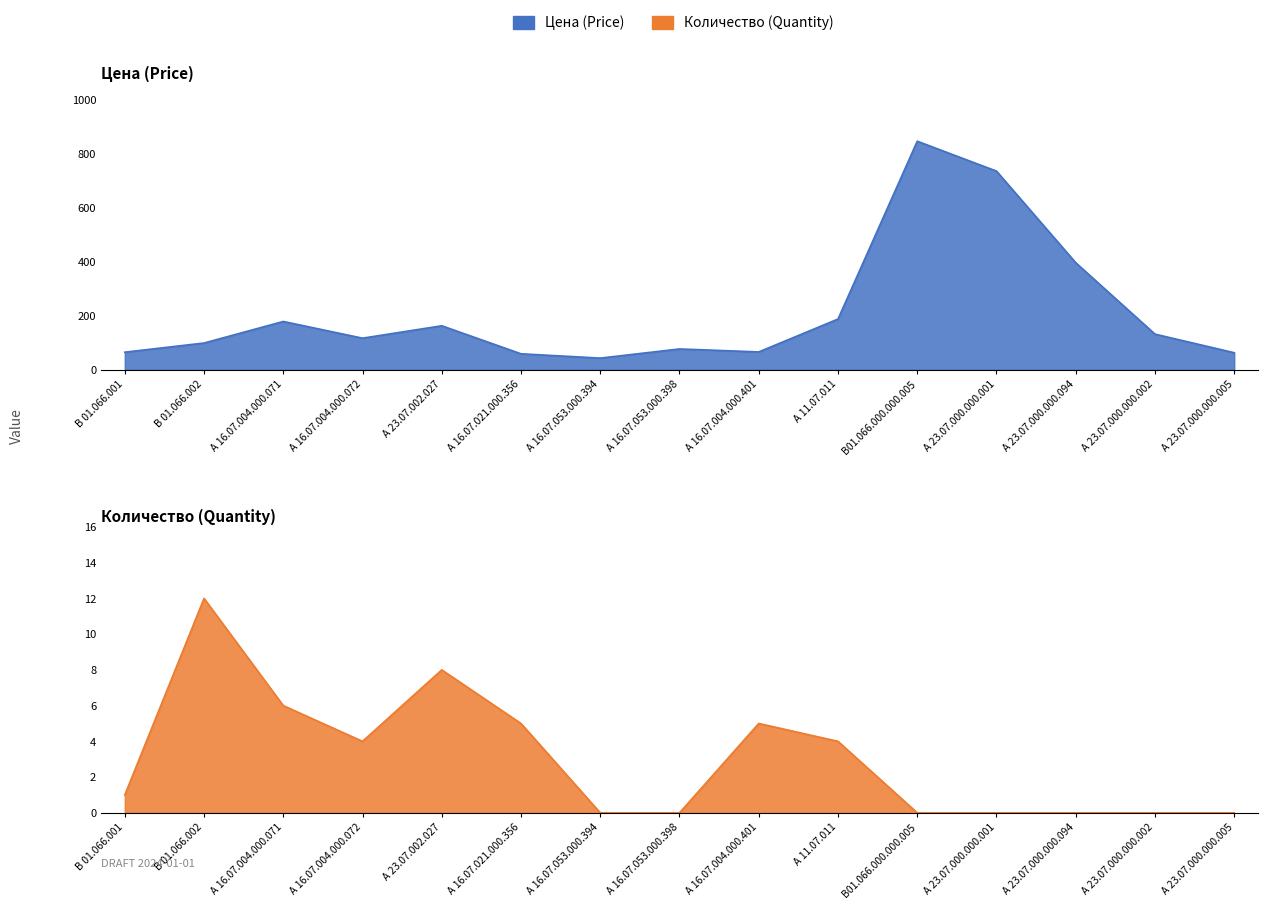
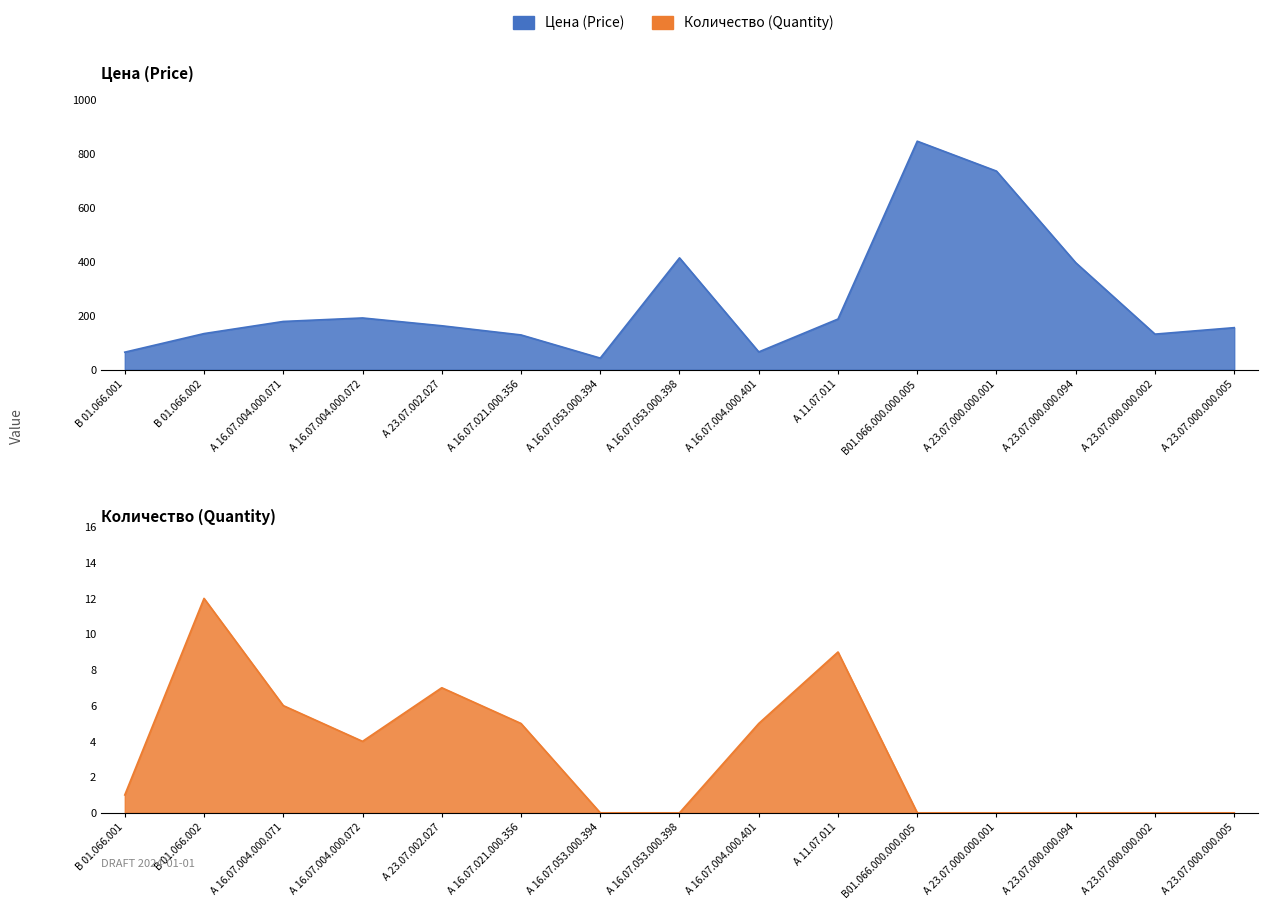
Цена (Price), В 01.066.002: 100 -> 130
Цена (Price), А 16.07.004.000.072: 120 -> 190
Цена (Price), А 16.07.021.000.356: 60 -> 130
Цена (Price), А 16.07.053.000.398: 80 -> 420
Цена (Price), А 23.07.000.000.005: 60 -> 160
Количество (Quantity), А 23.07.002.027: 8 -> 7
Количество (Quantity), А 11.07.011: 4 -> 9
